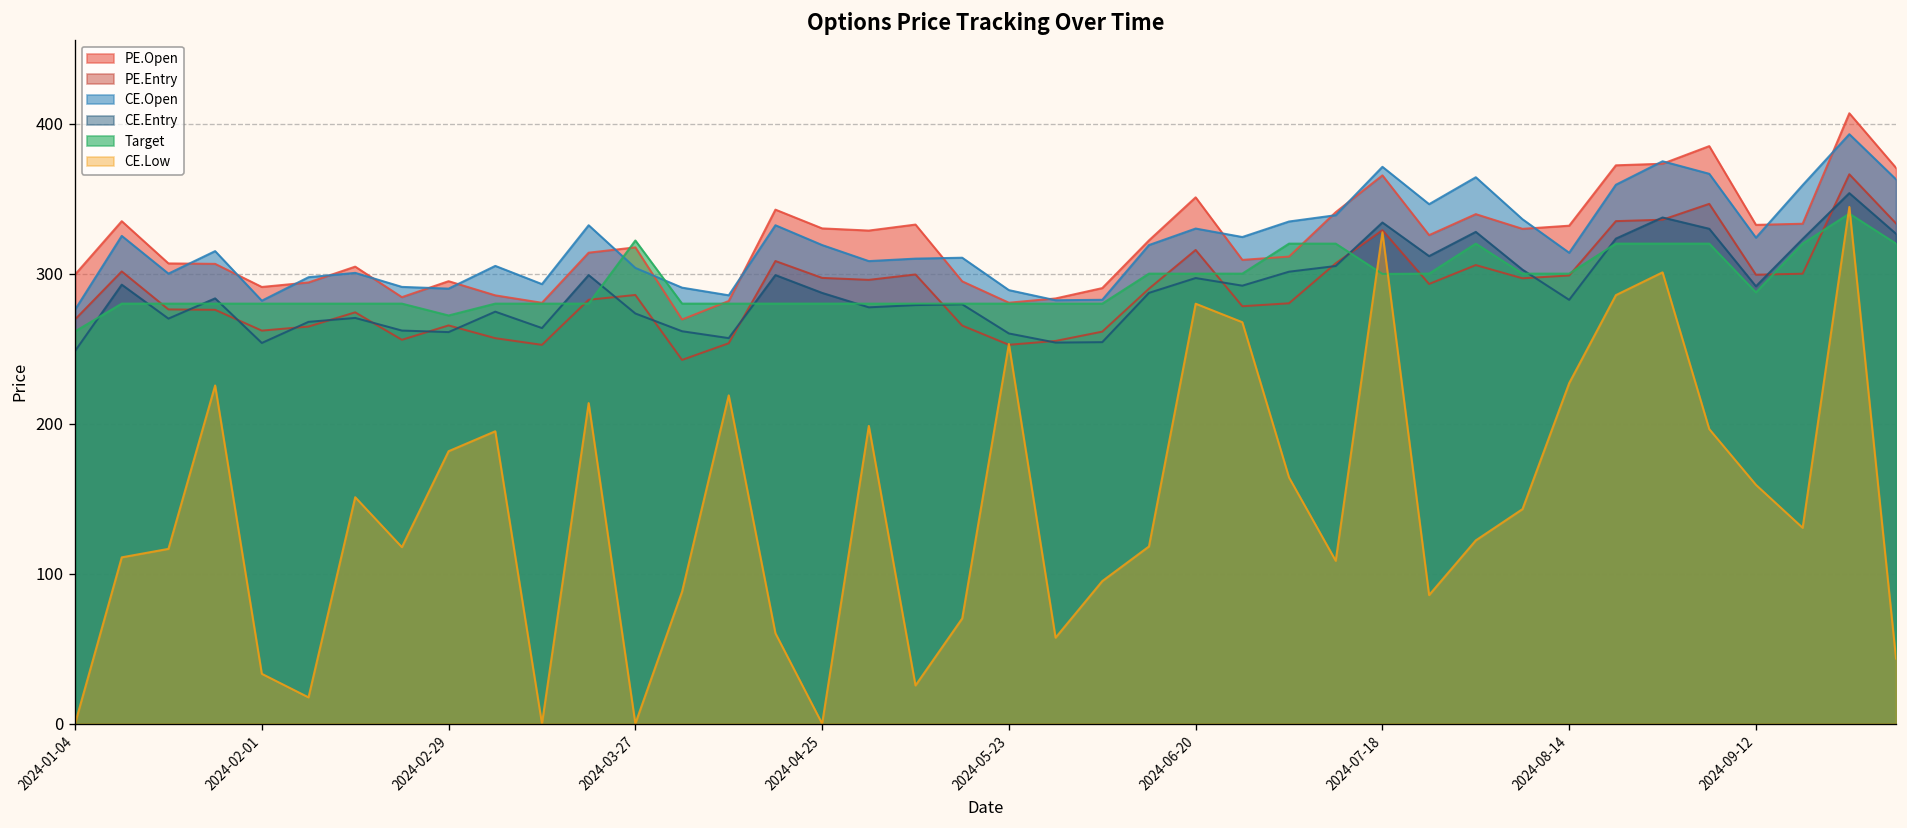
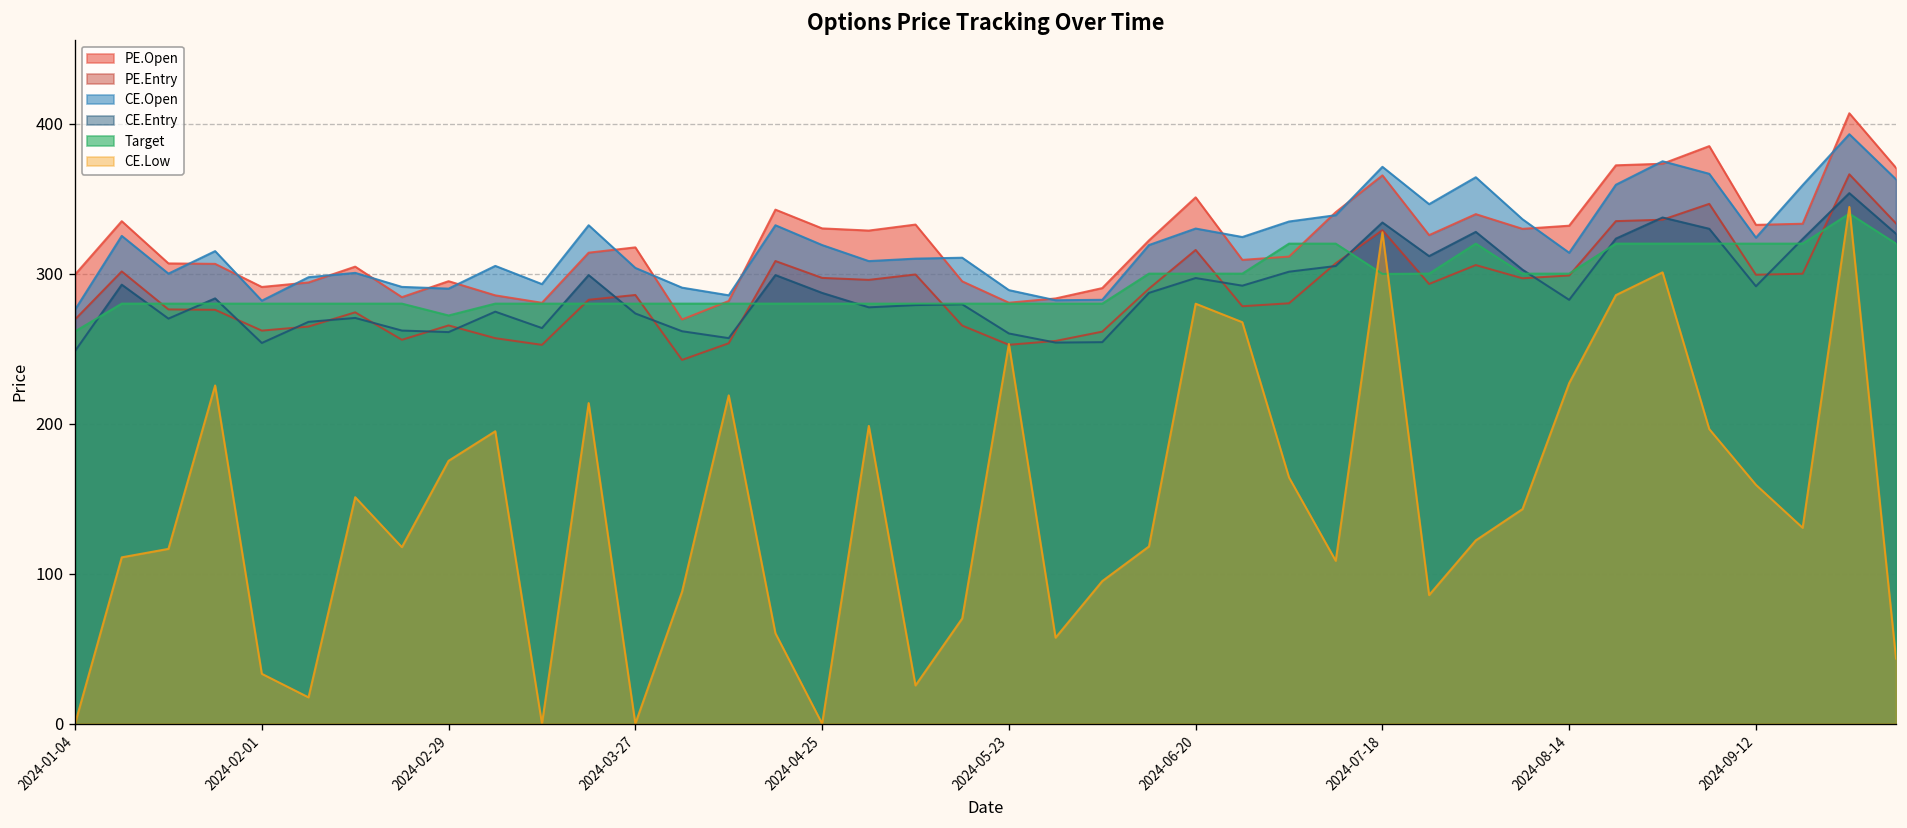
CE.Low, 2024-02-29: 182 -> 175
Target, 2024-03-27: 322 -> 280
Target, 2024-09-12: 288 -> 320
